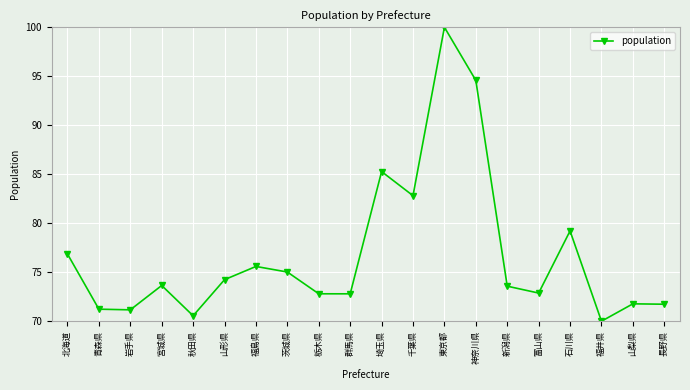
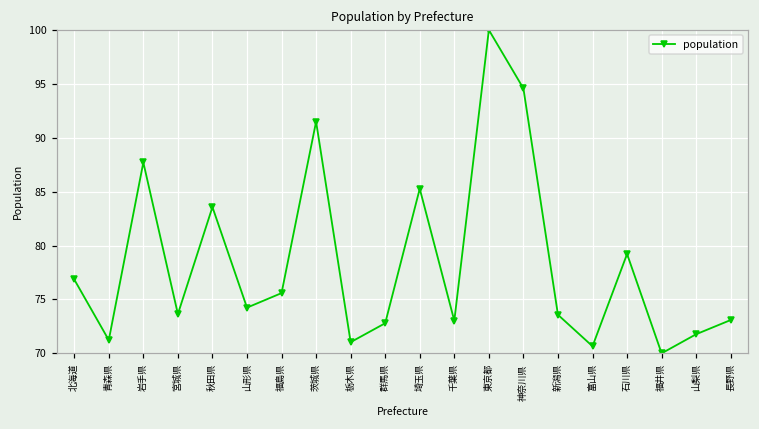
岩手県: 71 -> 88
秋田県: 71 -> 84
茨城県: 75 -> 91
栃木県: 73 -> 71
千葉県: 83 -> 73
富山県: 73 -> 71
長野県: 72 -> 73
